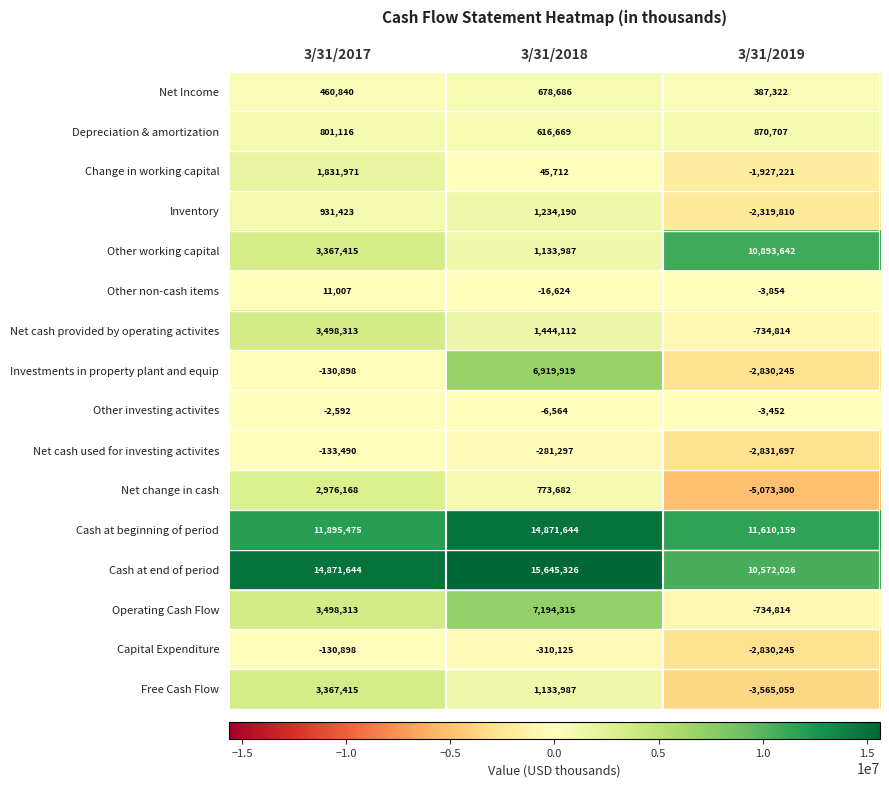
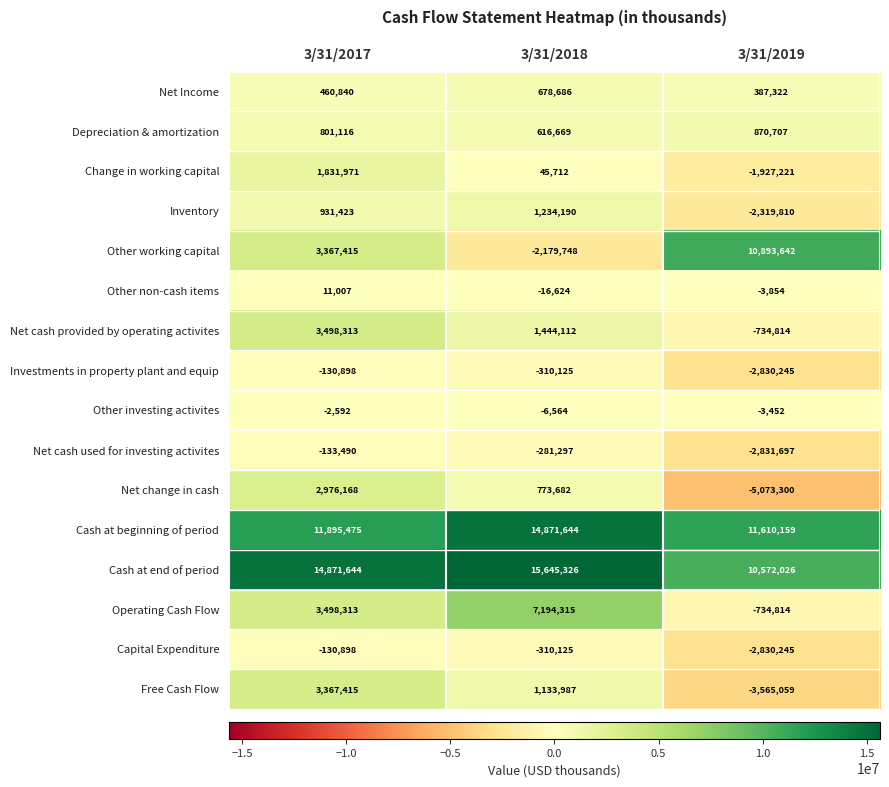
Other working capital, 3/31/2018: 1,133,987 -> -2,179,748
Investments in property plant and equip, 3/31/2018: 6,919,919 -> -310,125
